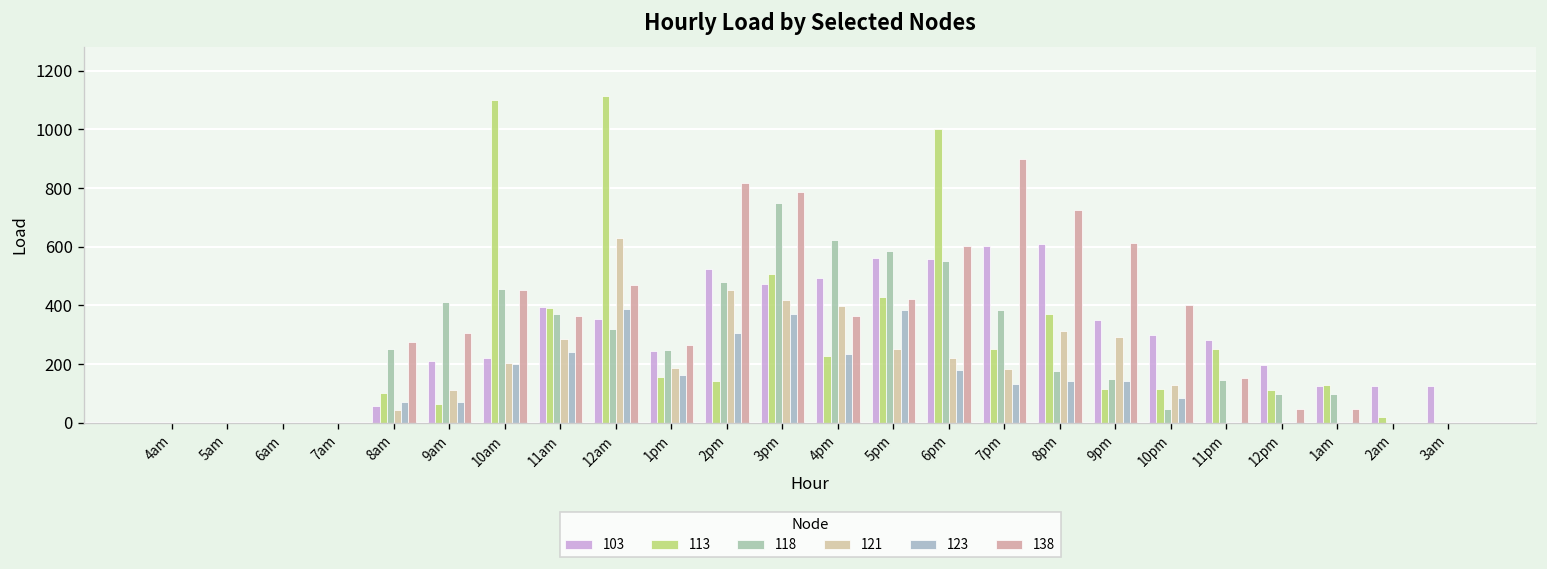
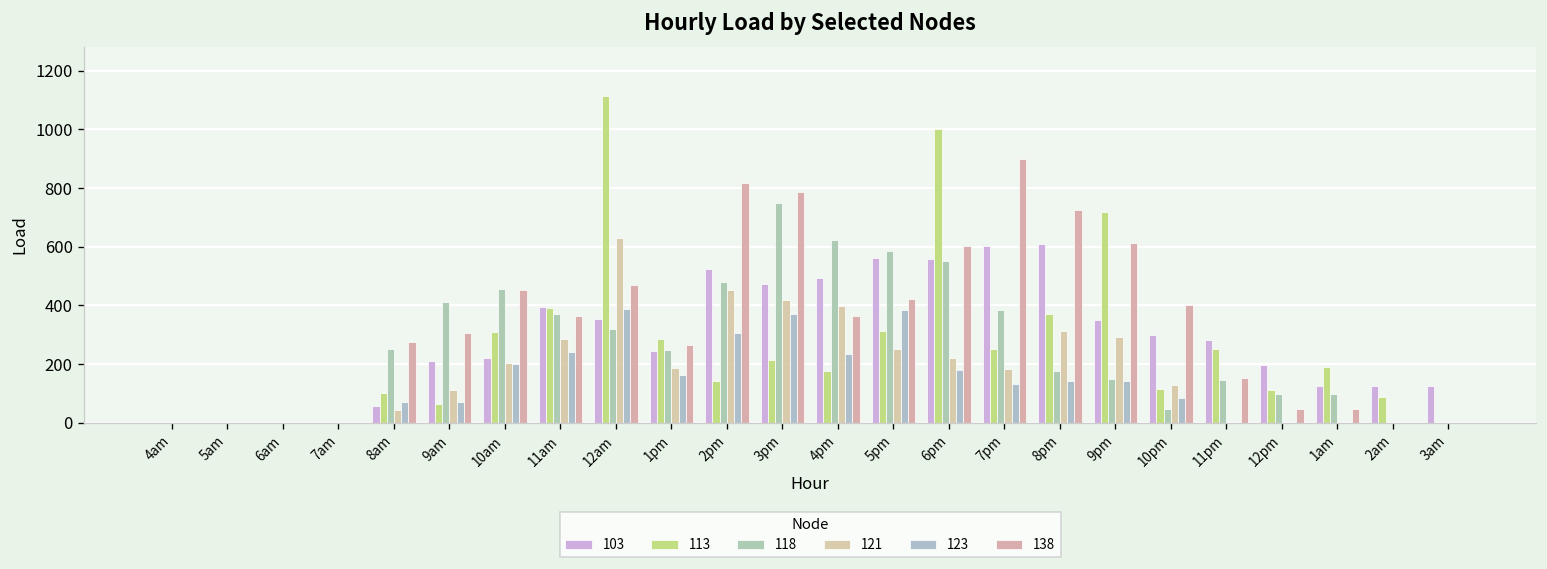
113, 10am: 1100 -> 310
113, 1pm: 160 -> 290
113, 3pm: 510 -> 220
113, 4pm: 230 -> 180
113, 5pm: 430 -> 310
113, 9pm: 120 -> 720
113, 1am: 130 -> 190
113, 2am: 20 -> 90
